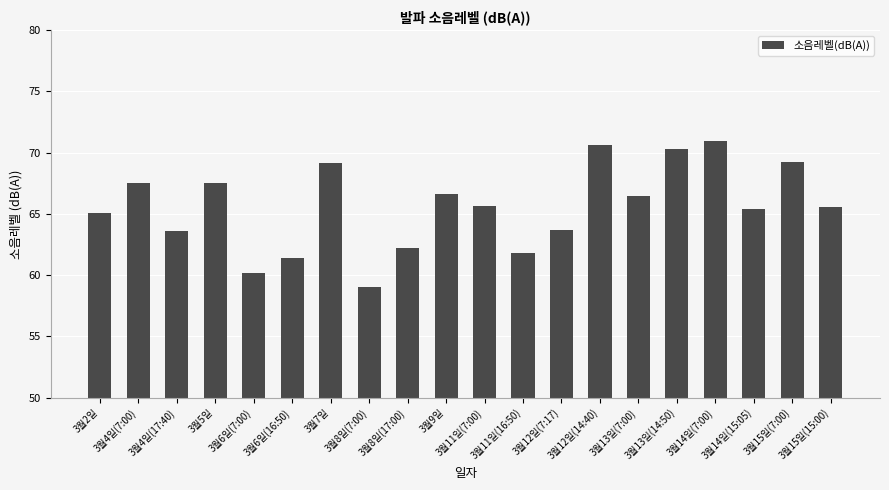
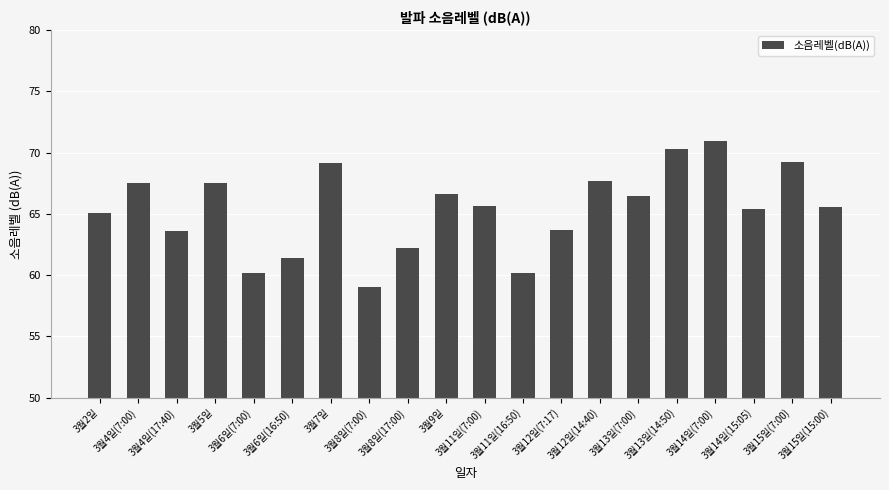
3월11일(16:50): 61.8 -> 60.2
3월12일(14:40): 70.6 -> 67.7
